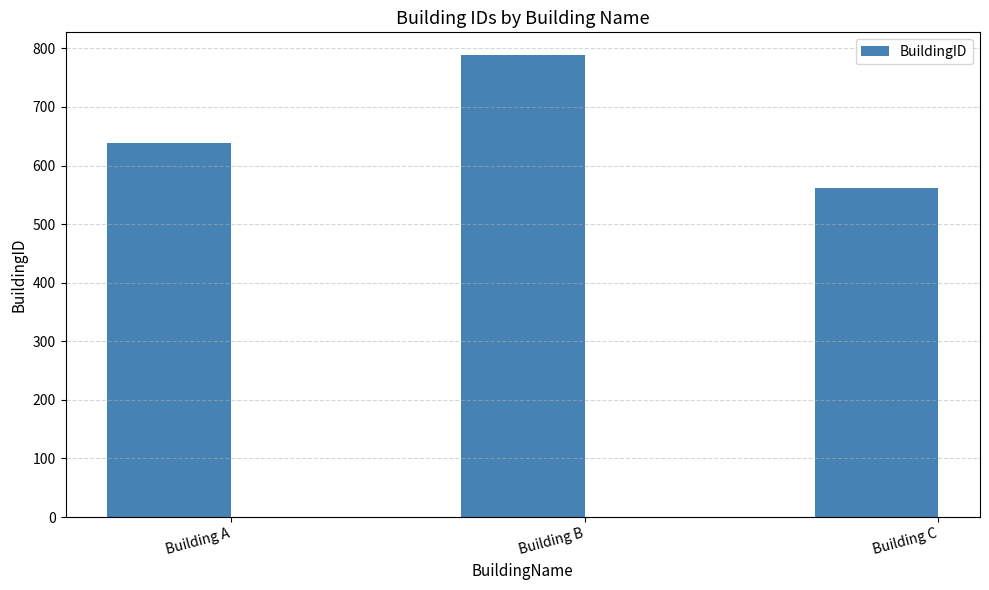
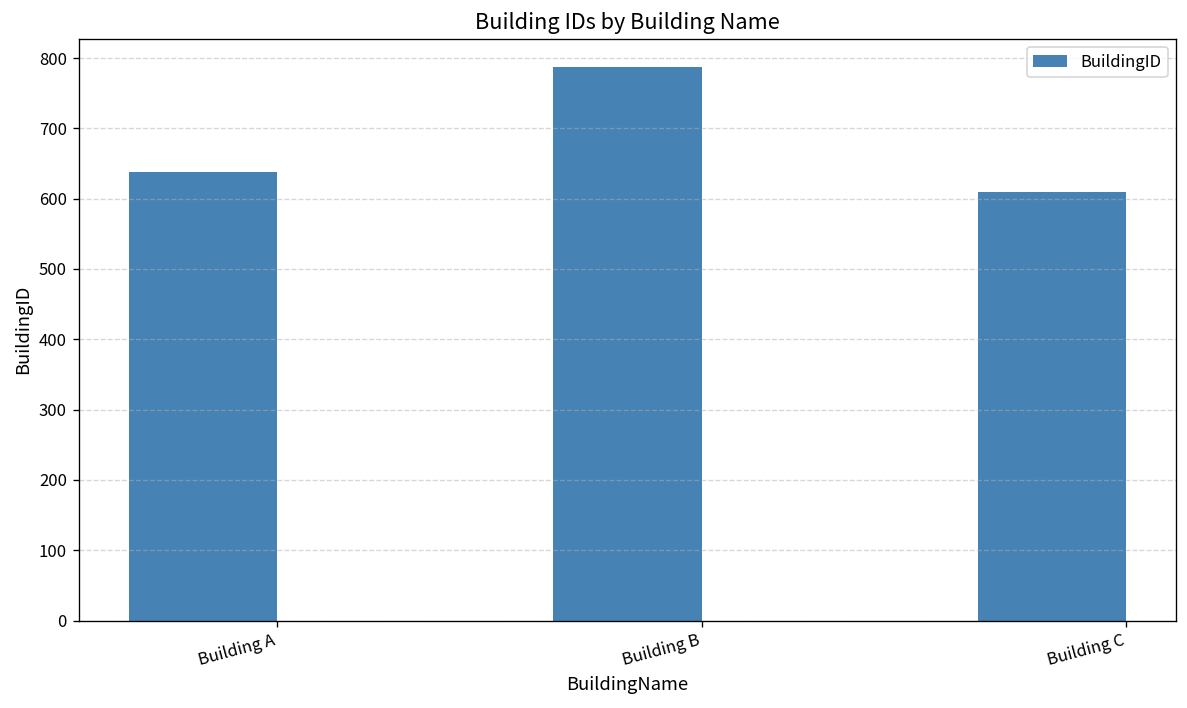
Building C: 560 -> 610
